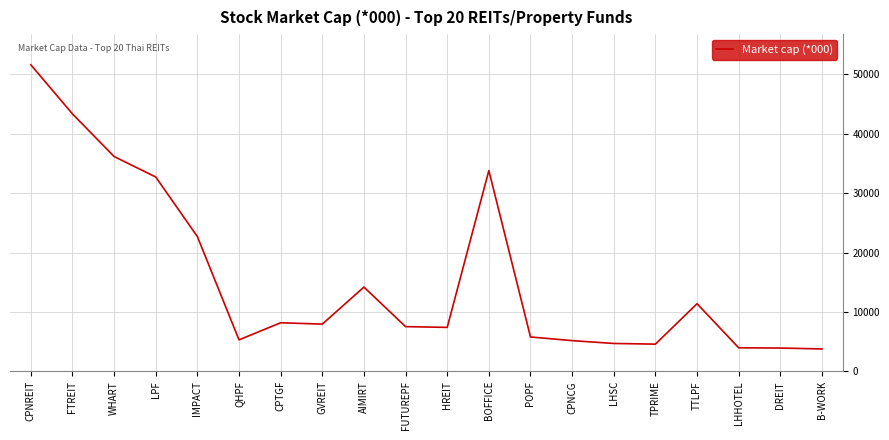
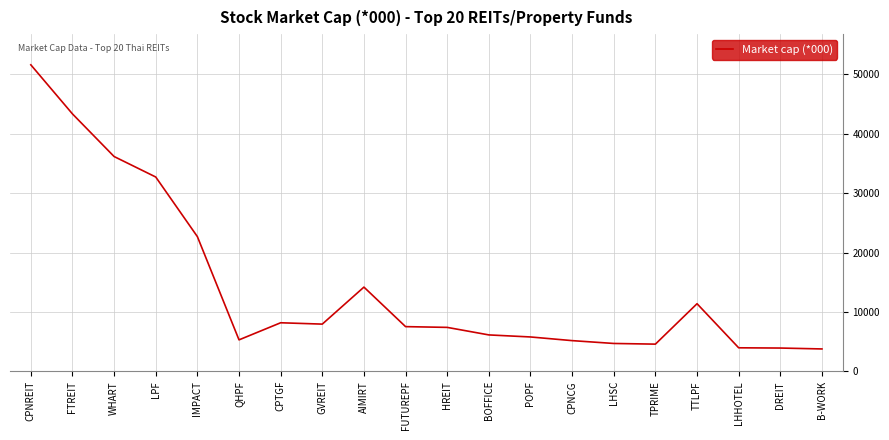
BOFFICE: 34000 -> 6000
